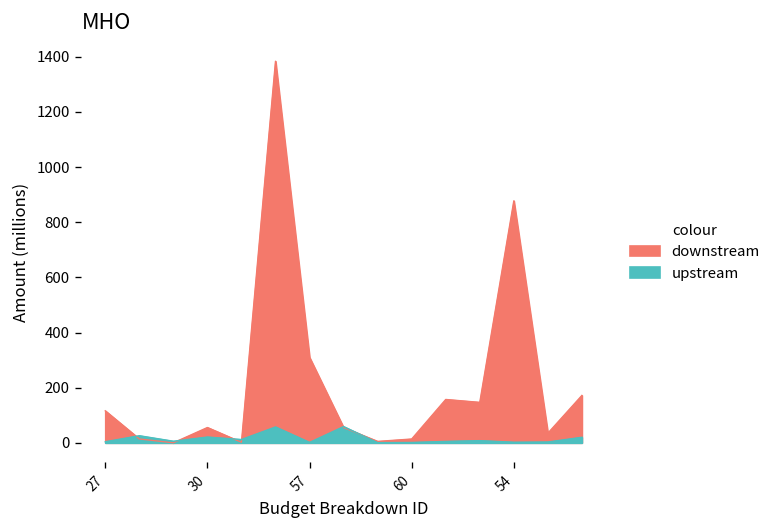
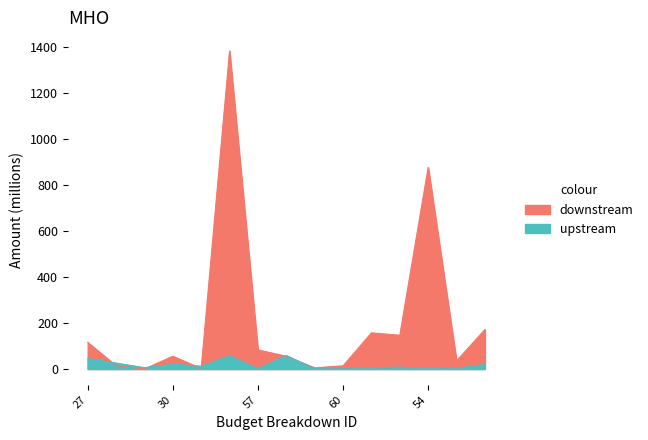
upstream, 27: 0 -> 50
downstream, 57: 310 -> 80
